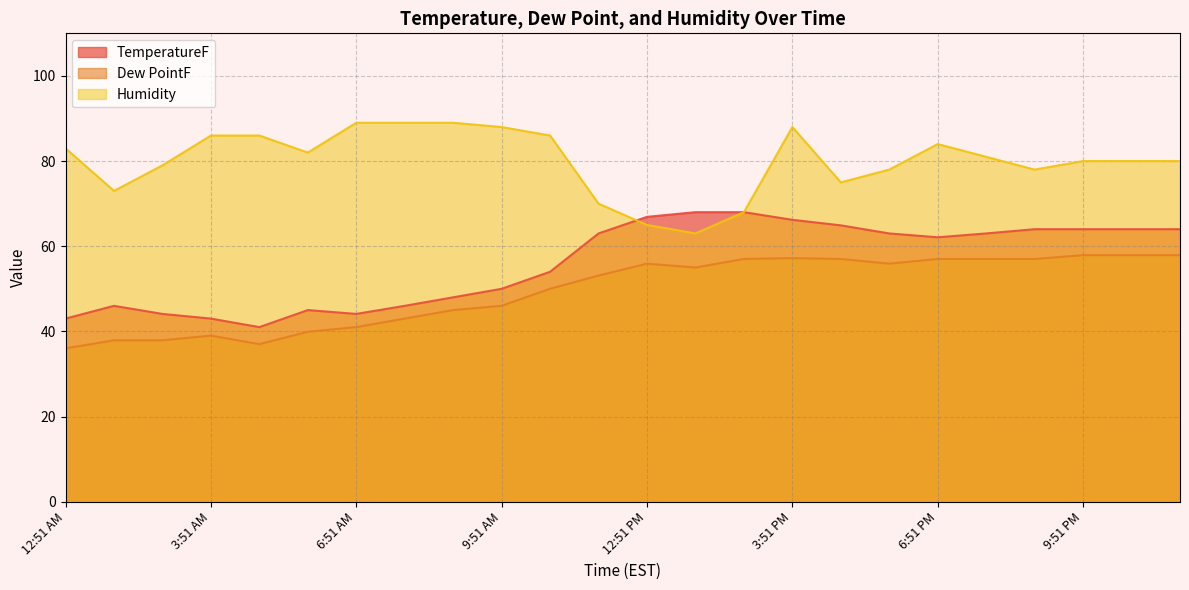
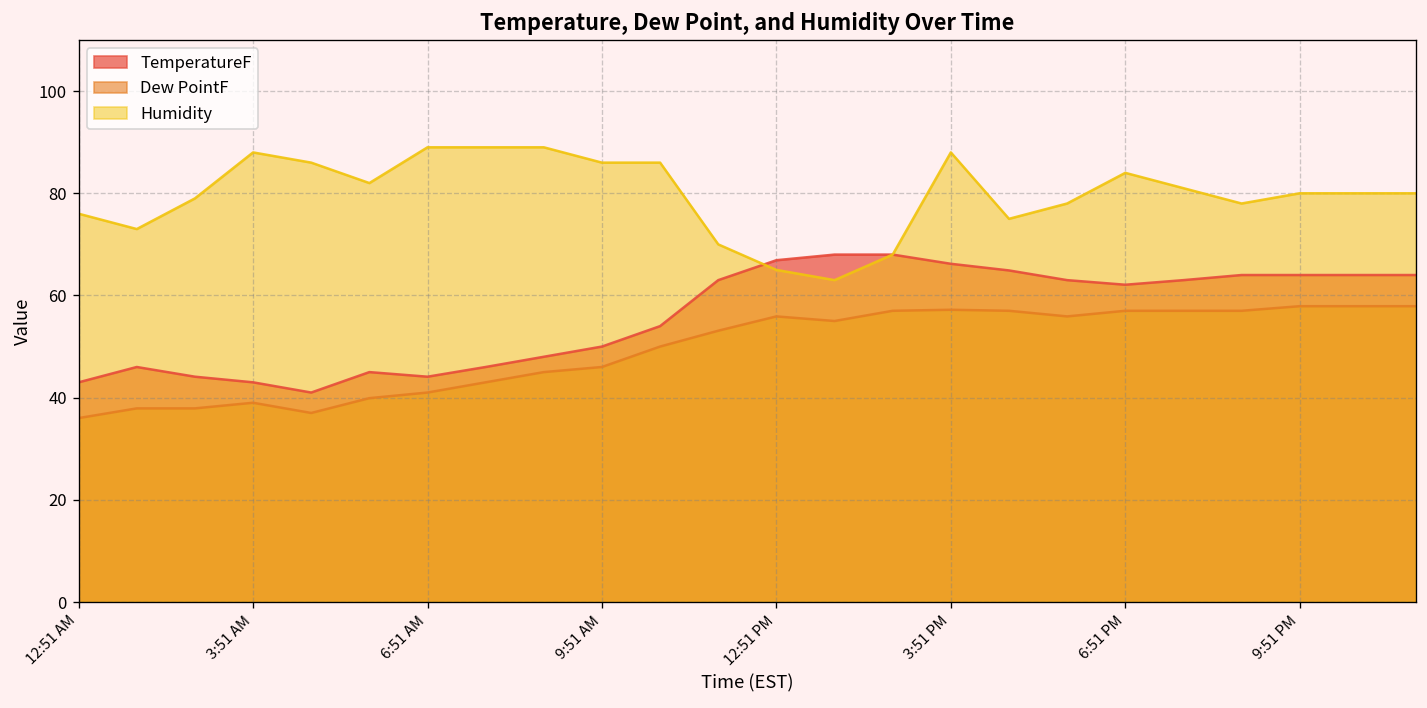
Humidity, 12:51 AM: 83 -> 76
Humidity, 3:51 AM: 86 -> 88
Humidity, 9:51 AM: 88 -> 86
